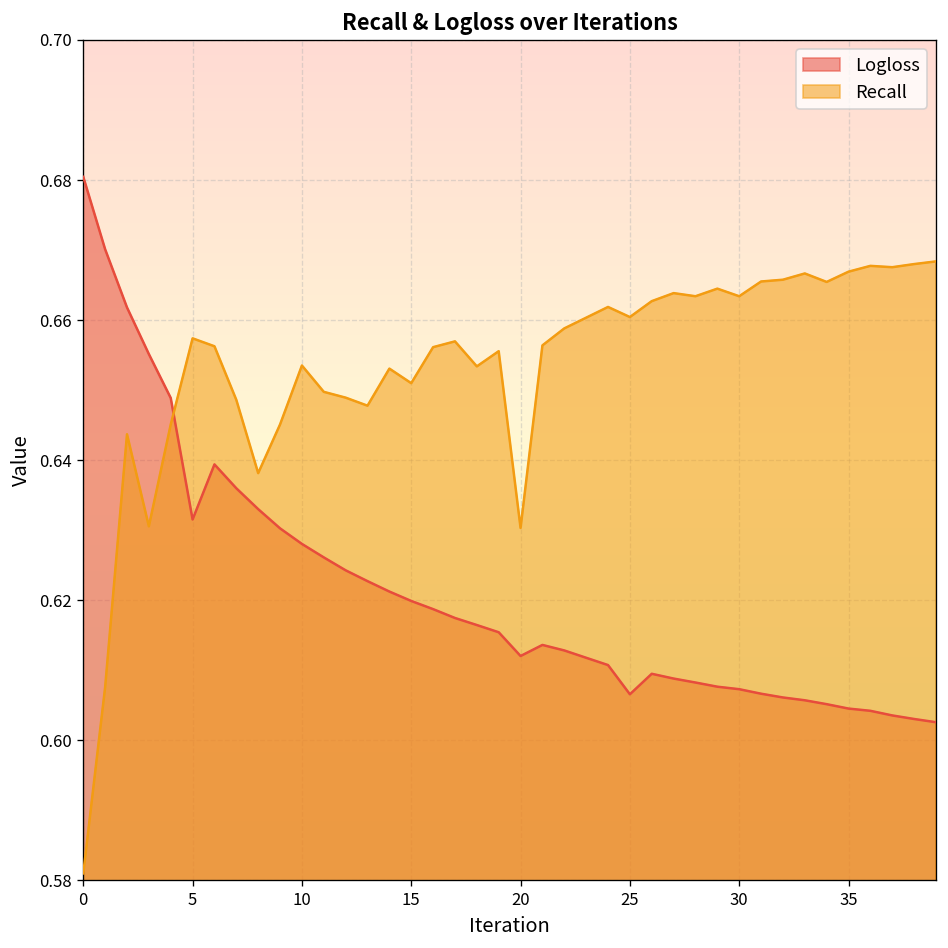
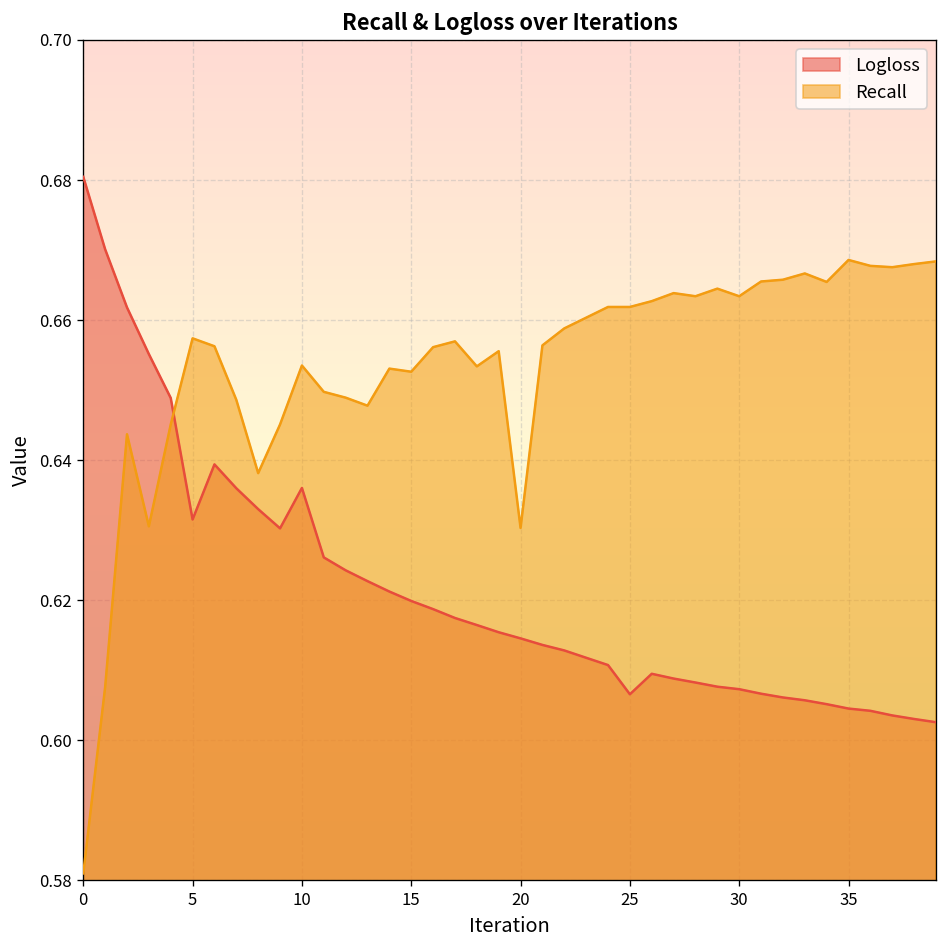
Logloss, 10: 0.628 -> 0.636
Recall, 15: 0.651 -> 0.653
Logloss, 20: 0.612 -> 0.615
Recall, 25: 0.660 -> 0.662
Recall, 35: 0.667 -> 0.669
